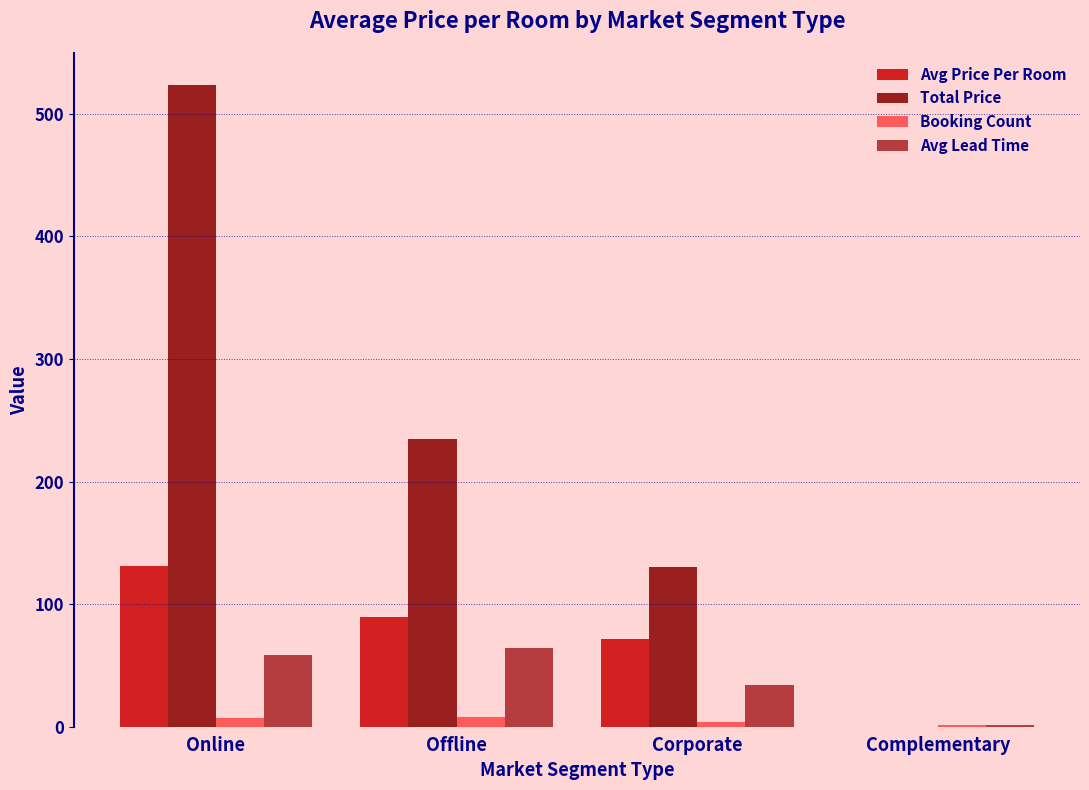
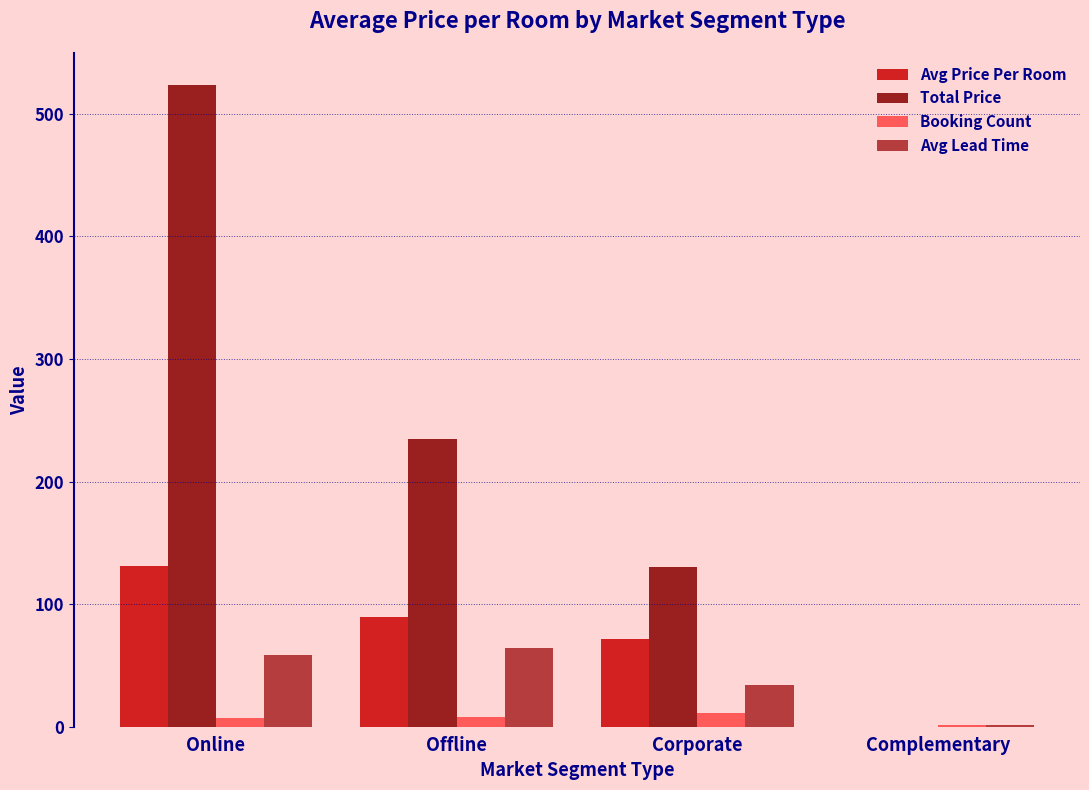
Booking Count, Corporate: 4 -> 11
